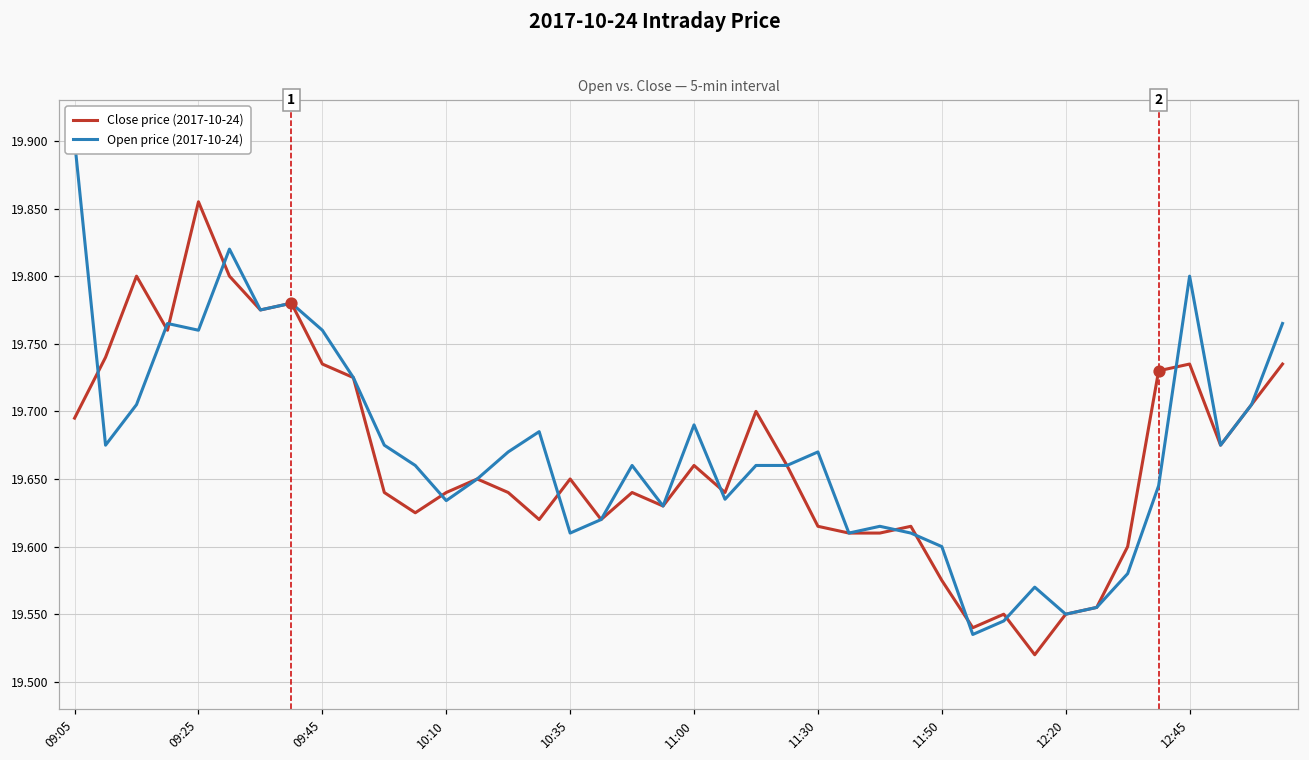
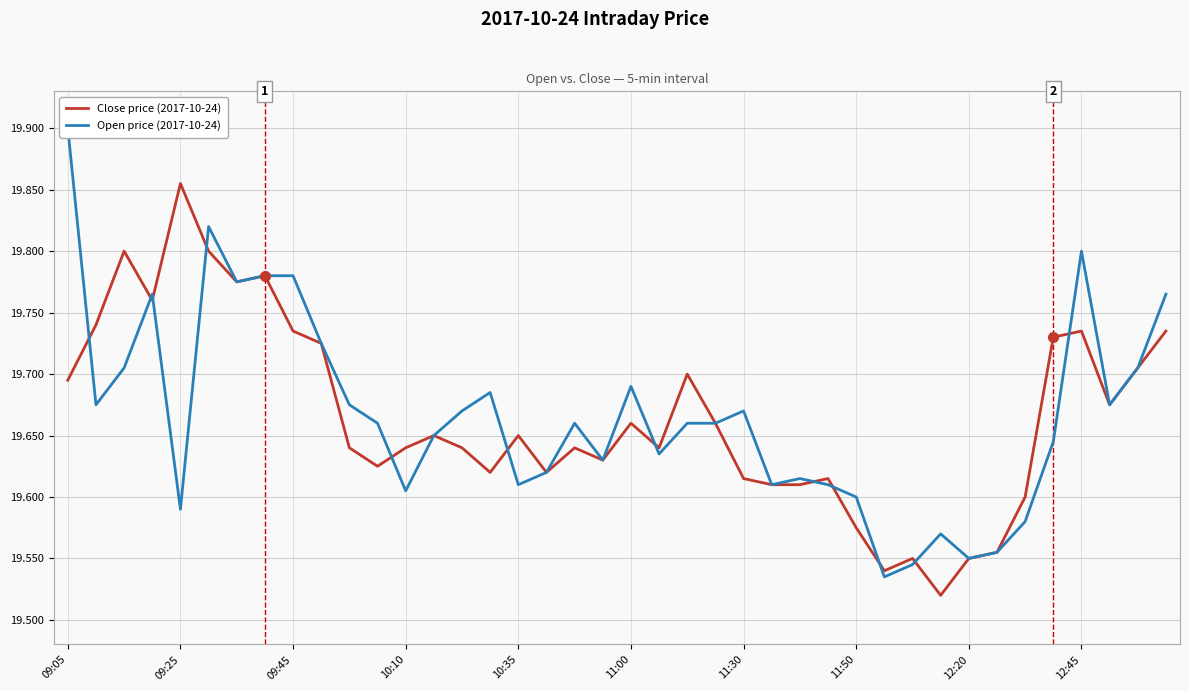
Open price (2017-10-24), 09:25: 19.76 -> 19.59
Open price (2017-10-24), 09:45: 19.76 -> 19.78
Open price (2017-10-24), 10:10: 19.634 -> 19.605
